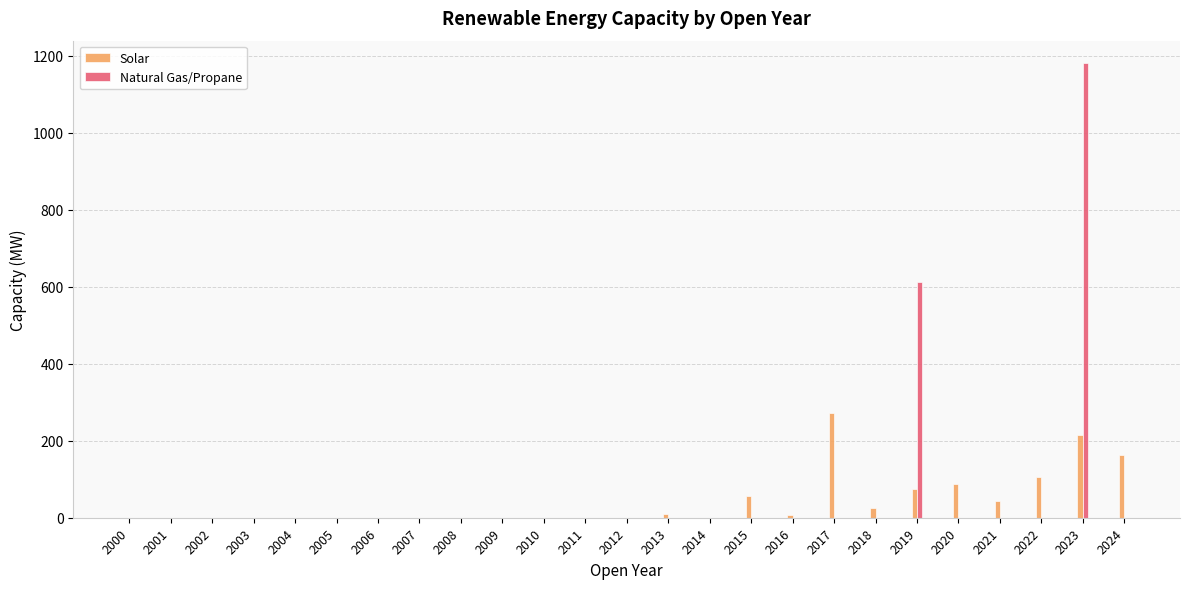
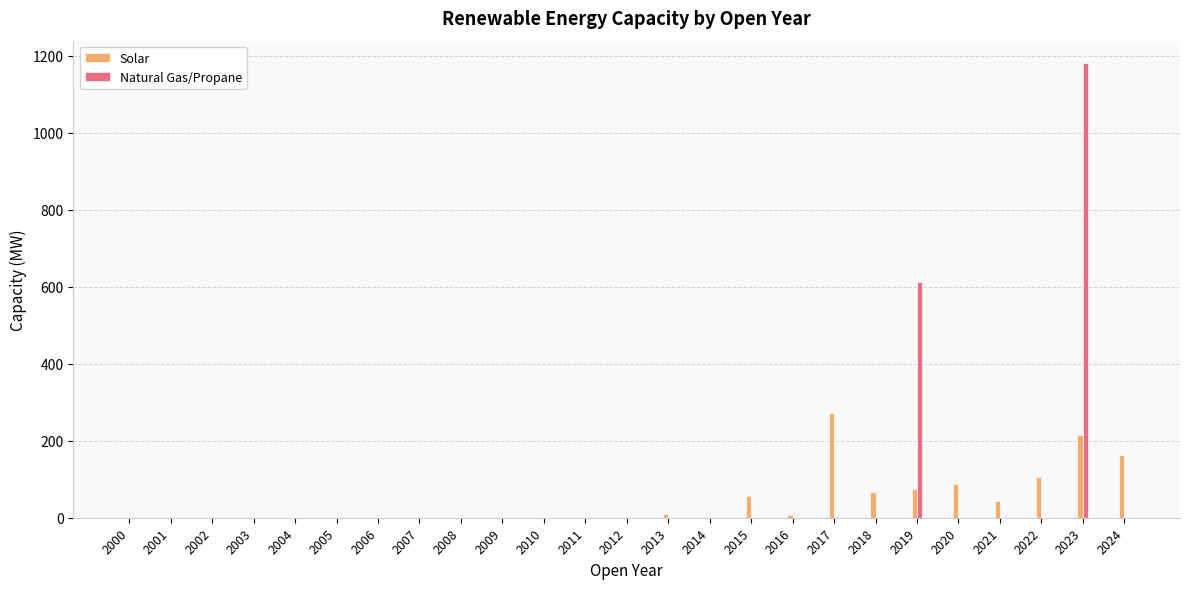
Solar, 2018: 30 -> 70
